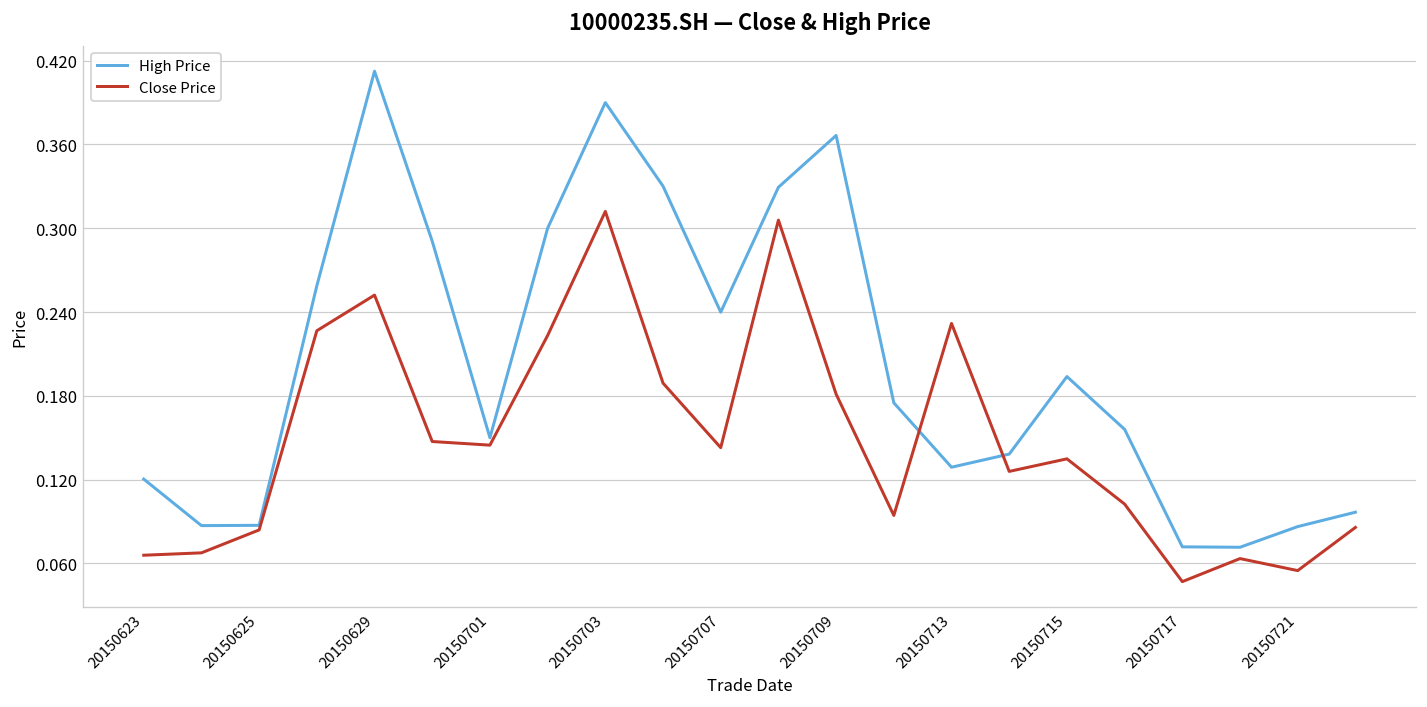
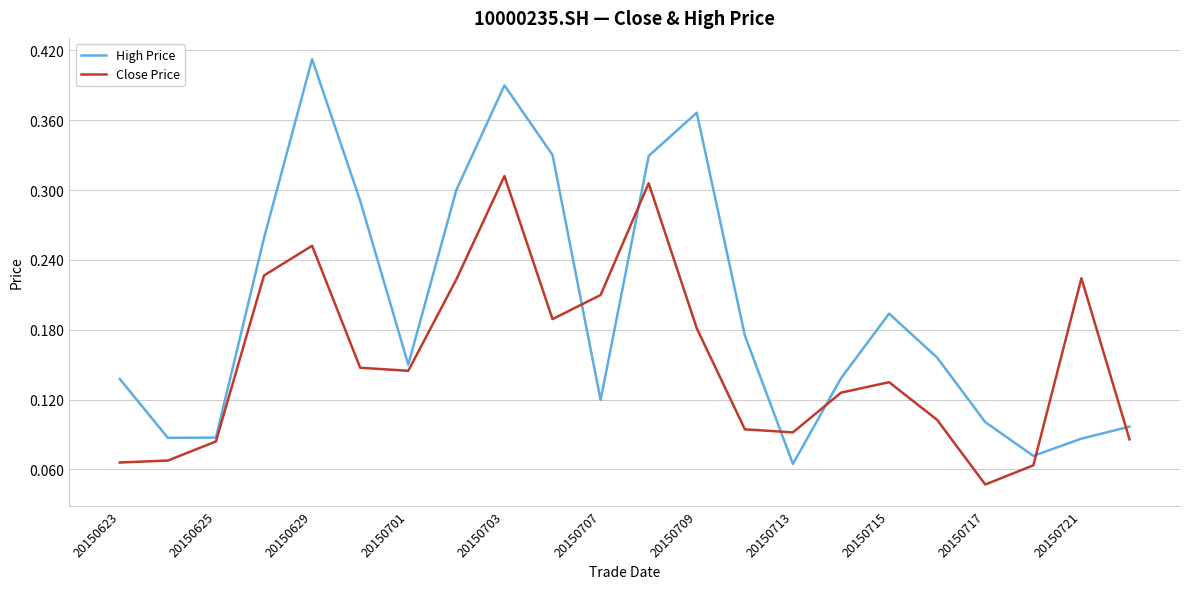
High Price, 20150623: 0.120 -> 0.138
High Price, 20150707: 0.240 -> 0.120
Close Price, 20150707: 0.143 -> 0.210
High Price, 20150713: 0.129 -> 0.065
Close Price, 20150713: 0.232 -> 0.092
High Price, 20150717: 0.072 -> 0.101
Close Price, 20150721: 0.055 -> 0.224
